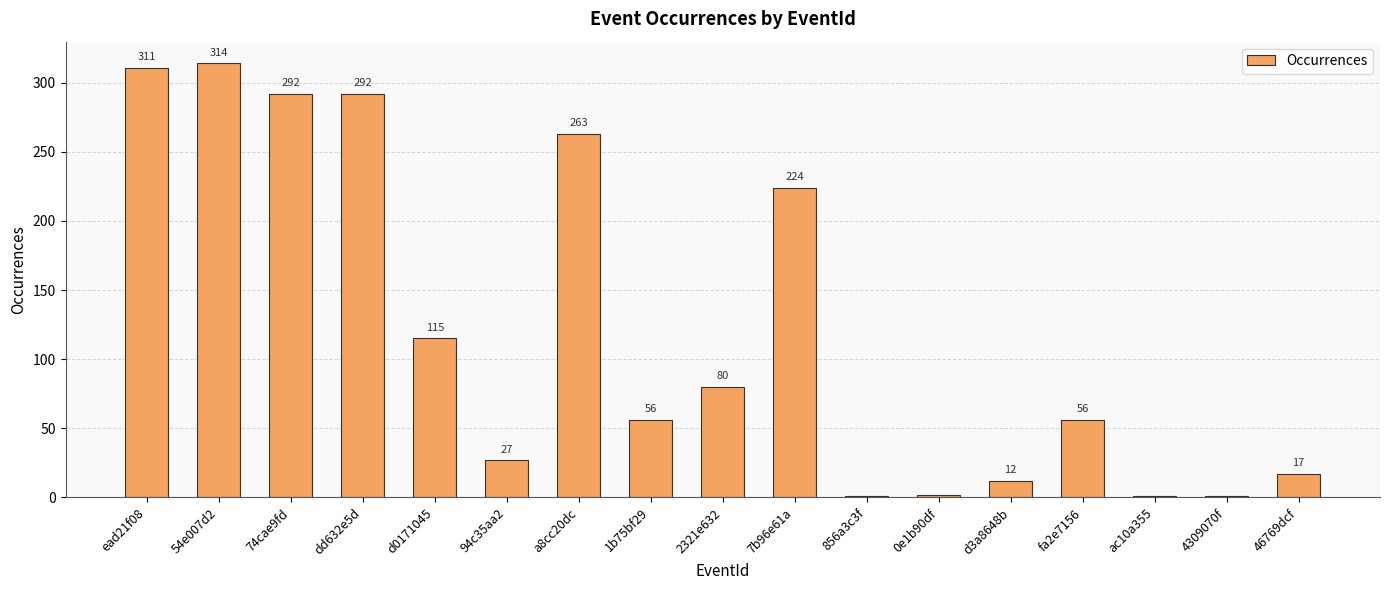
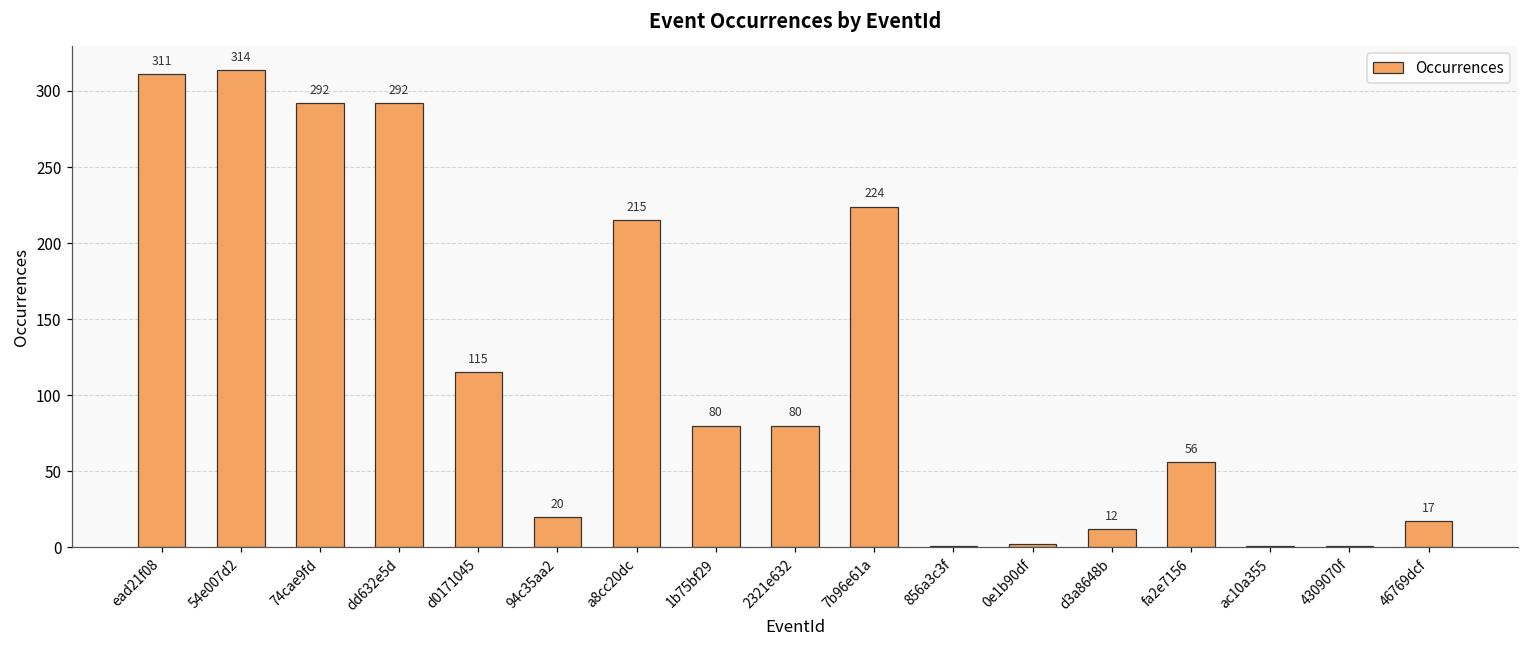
94c35aa2: 27 -> 20
a8cc20dc: 263 -> 215
1b75bf29: 56 -> 80
